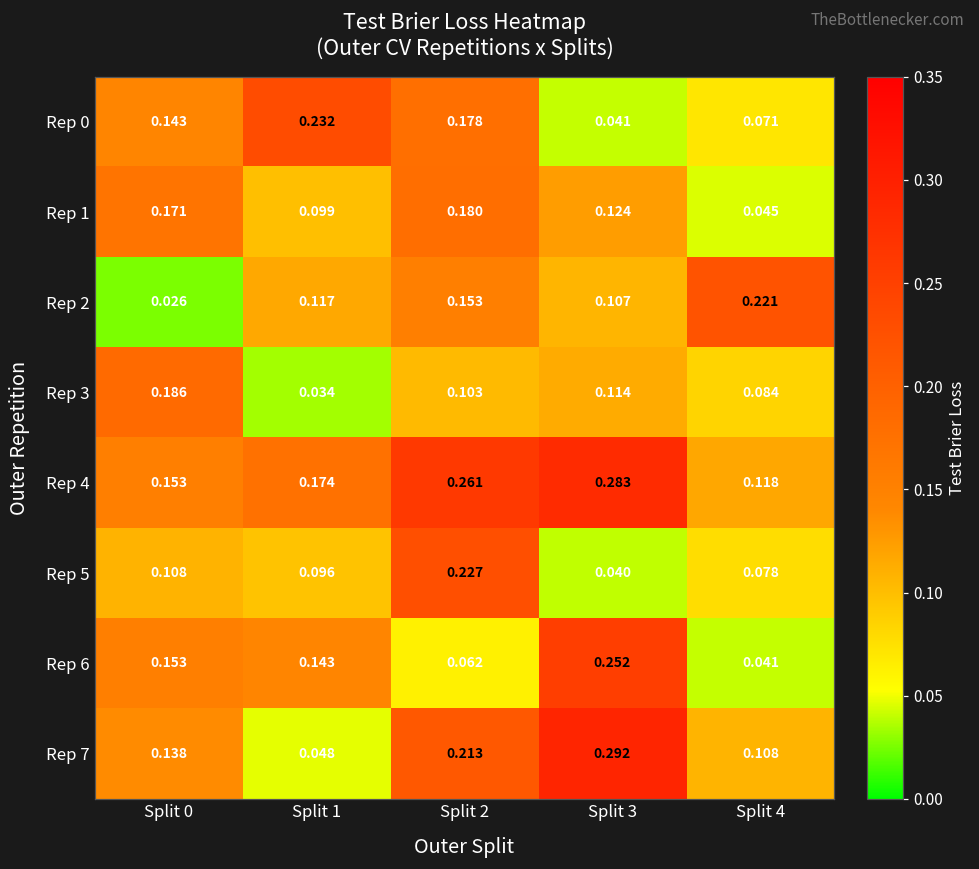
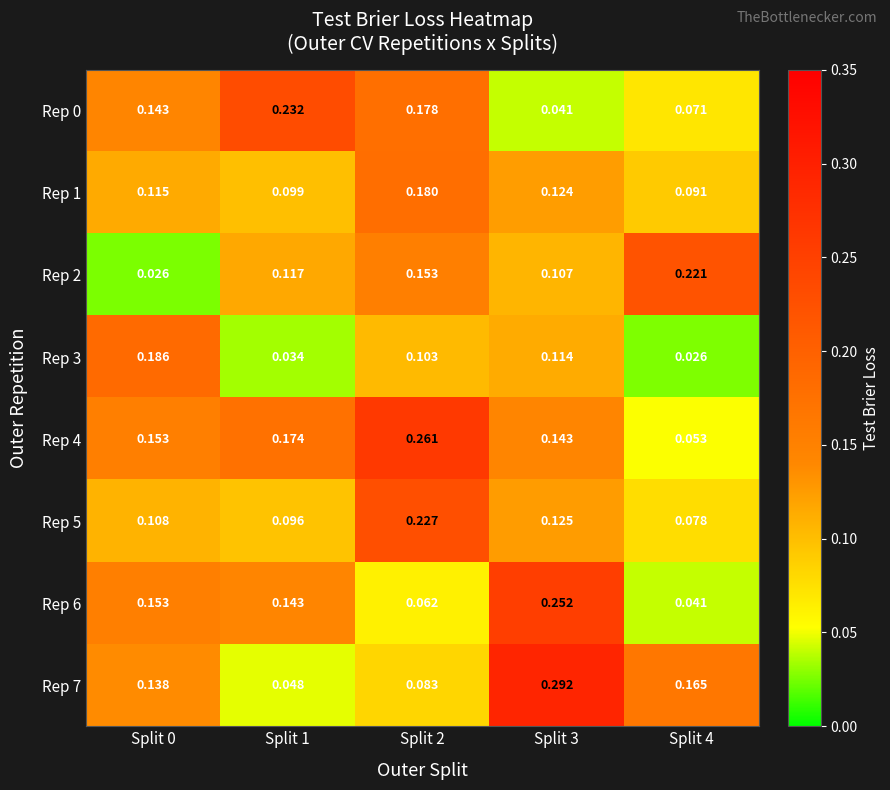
Rep 1, Split 0: 0.171 -> 0.115
Rep 1, Split 4: 0.045 -> 0.091
Rep 3, Split 4: 0.084 -> 0.026
Rep 4, Split 3: 0.283 -> 0.143
Rep 4, Split 4: 0.118 -> 0.053
Rep 5, Split 3: 0.040 -> 0.125
Rep 7, Split 2: 0.213 -> 0.083
Rep 7, Split 4: 0.108 -> 0.165
